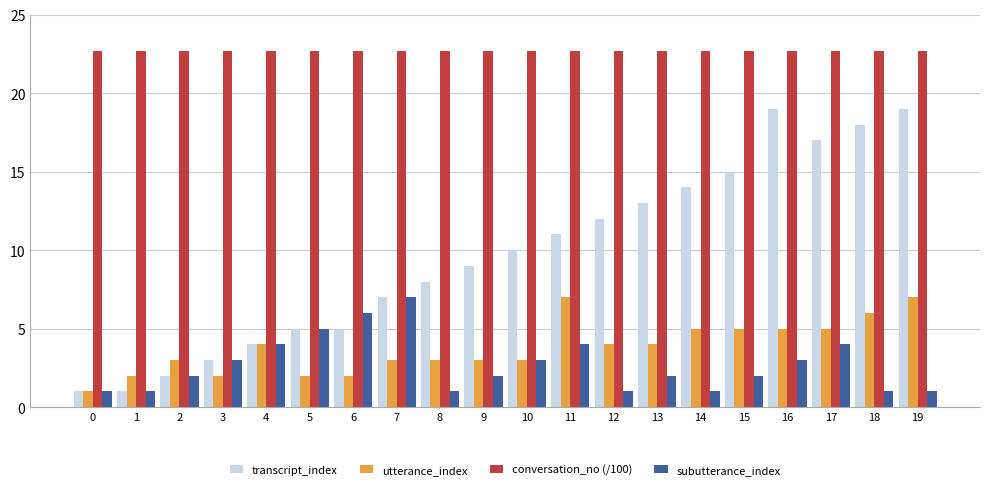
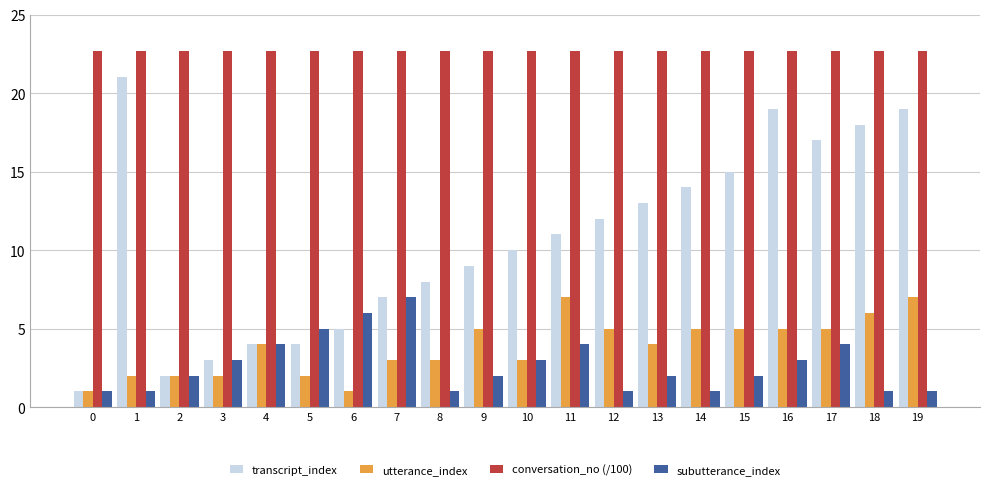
transcript_index, 1: 1 -> 21
utterance_index, 2: 3 -> 2
transcript_index, 5: 5 -> 4
utterance_index, 6: 2 -> 1
utterance_index, 9: 3 -> 5
utterance_index, 12: 4 -> 5
